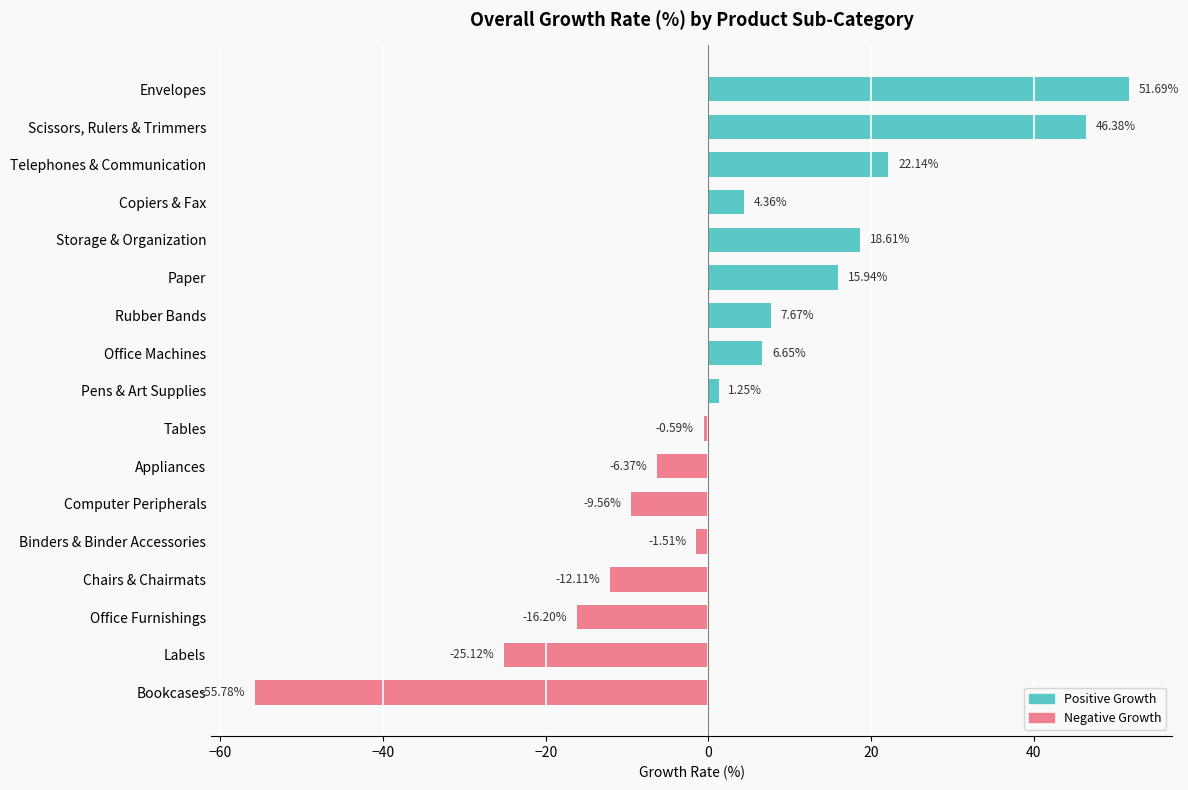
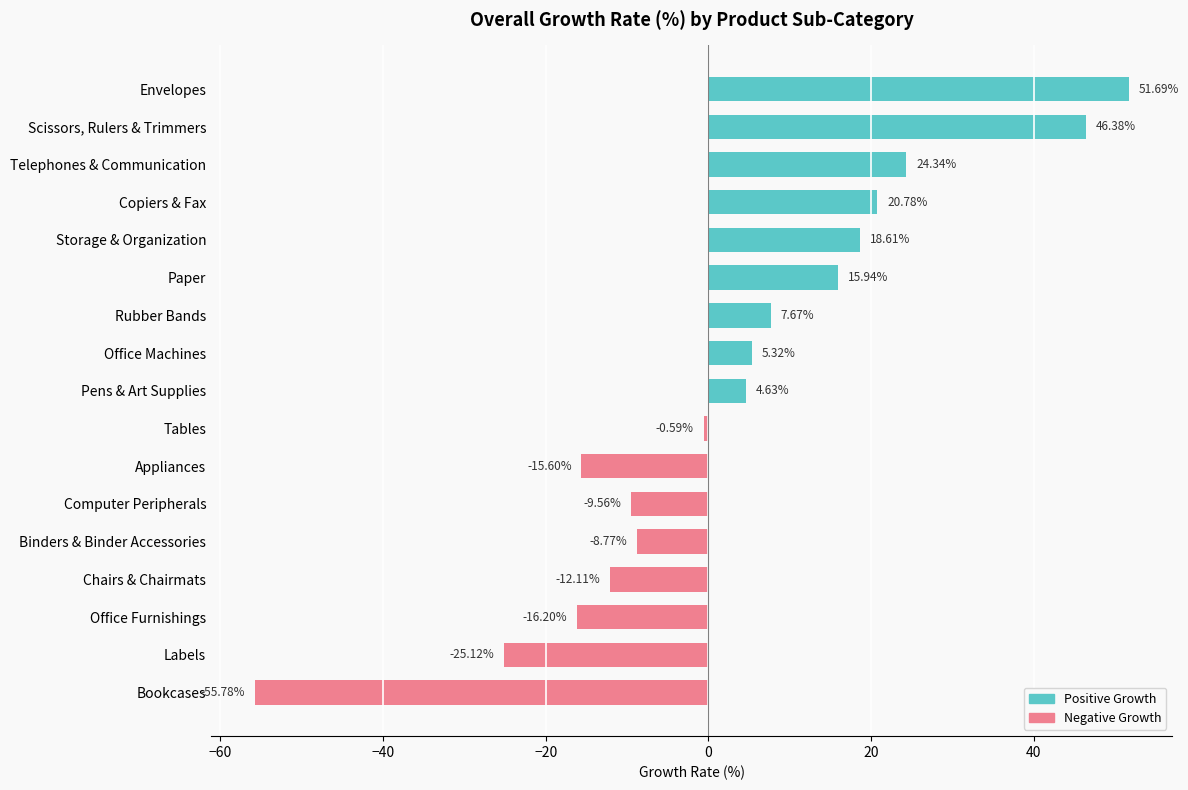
Telephones & Communication: 22.14% -> 24.34%
Copiers & Fax: 4.36% -> 20.78%
Office Machines: 6.65% -> 5.32%
Pens & Art Supplies: 1.25% -> 4.63%
Appliances: -6.37% -> -15.60%
Binders & Binder Accessories: -1.51% -> -8.77%
